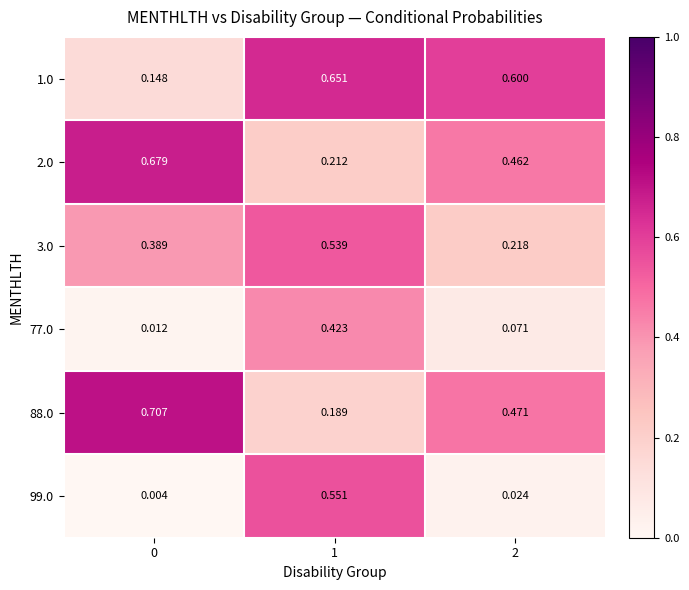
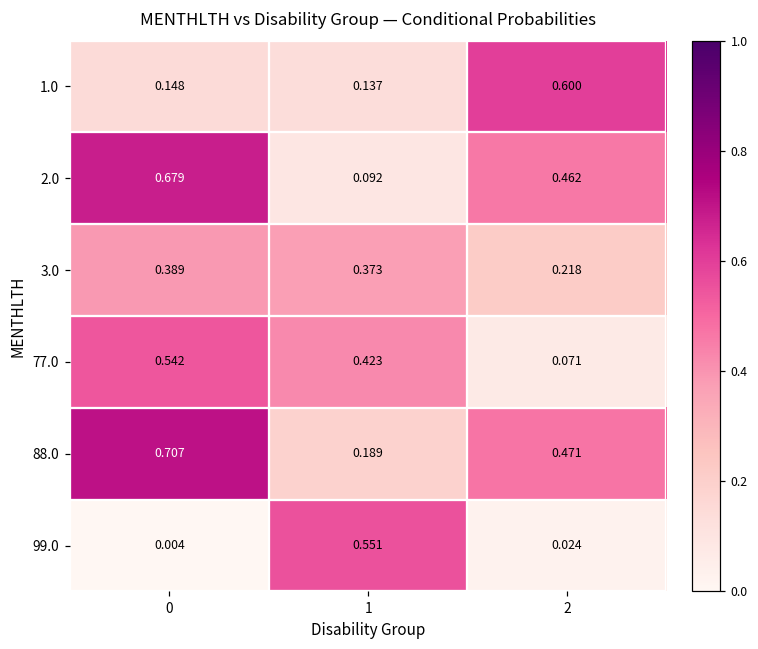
1.0, 1: 0.651 -> 0.137
2.0, 1: 0.212 -> 0.092
3.0, 1: 0.539 -> 0.373
77.0, 0: 0.012 -> 0.542
